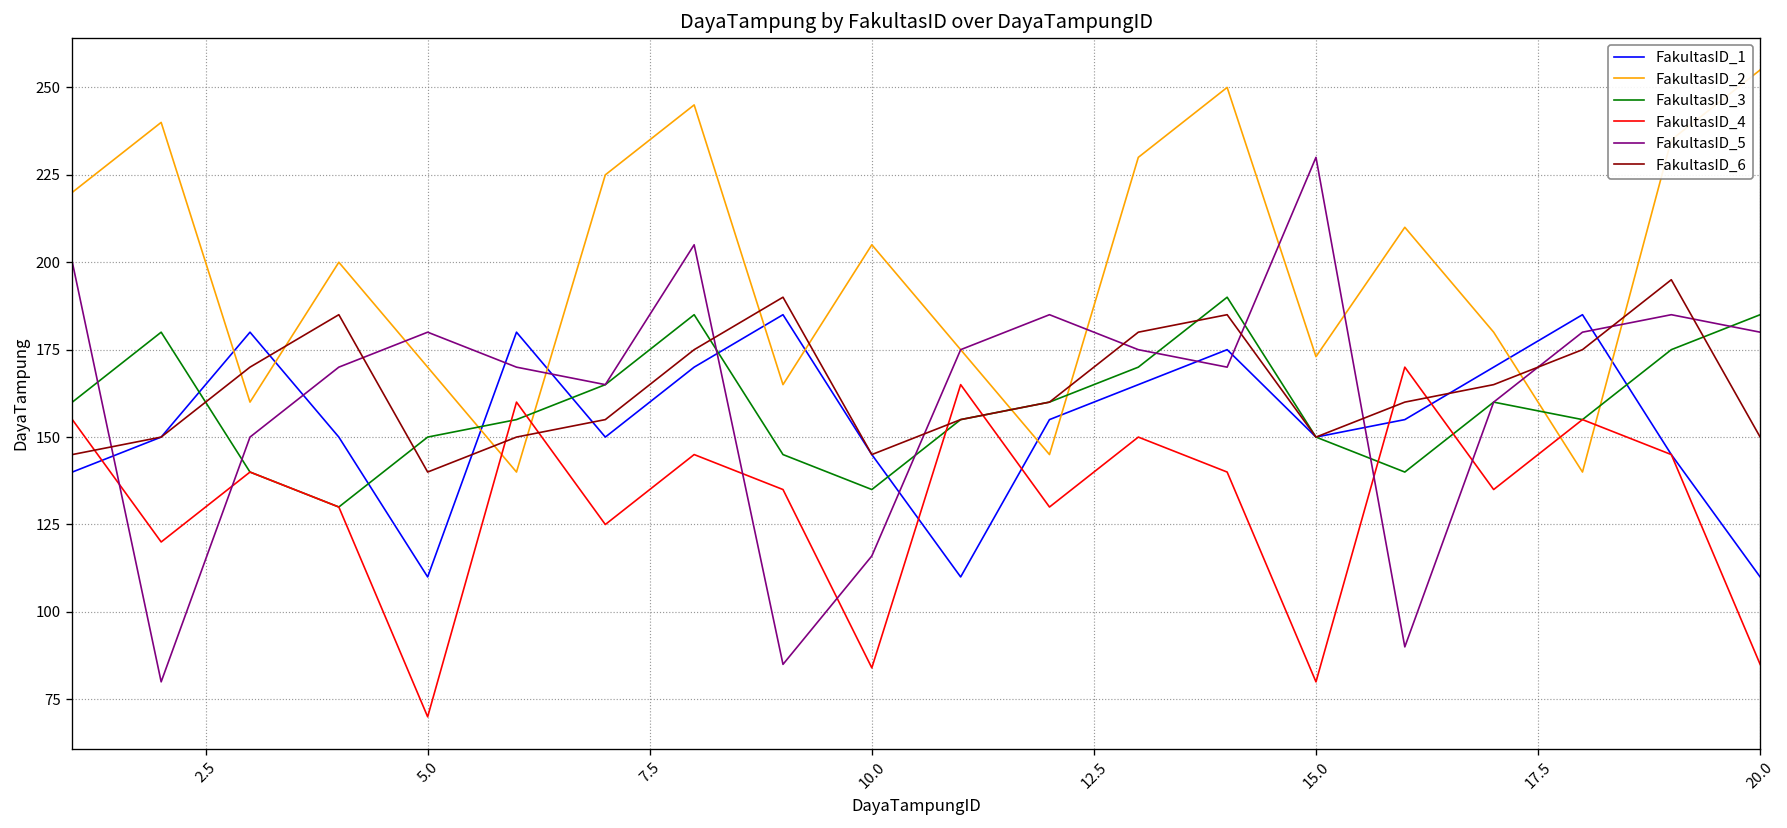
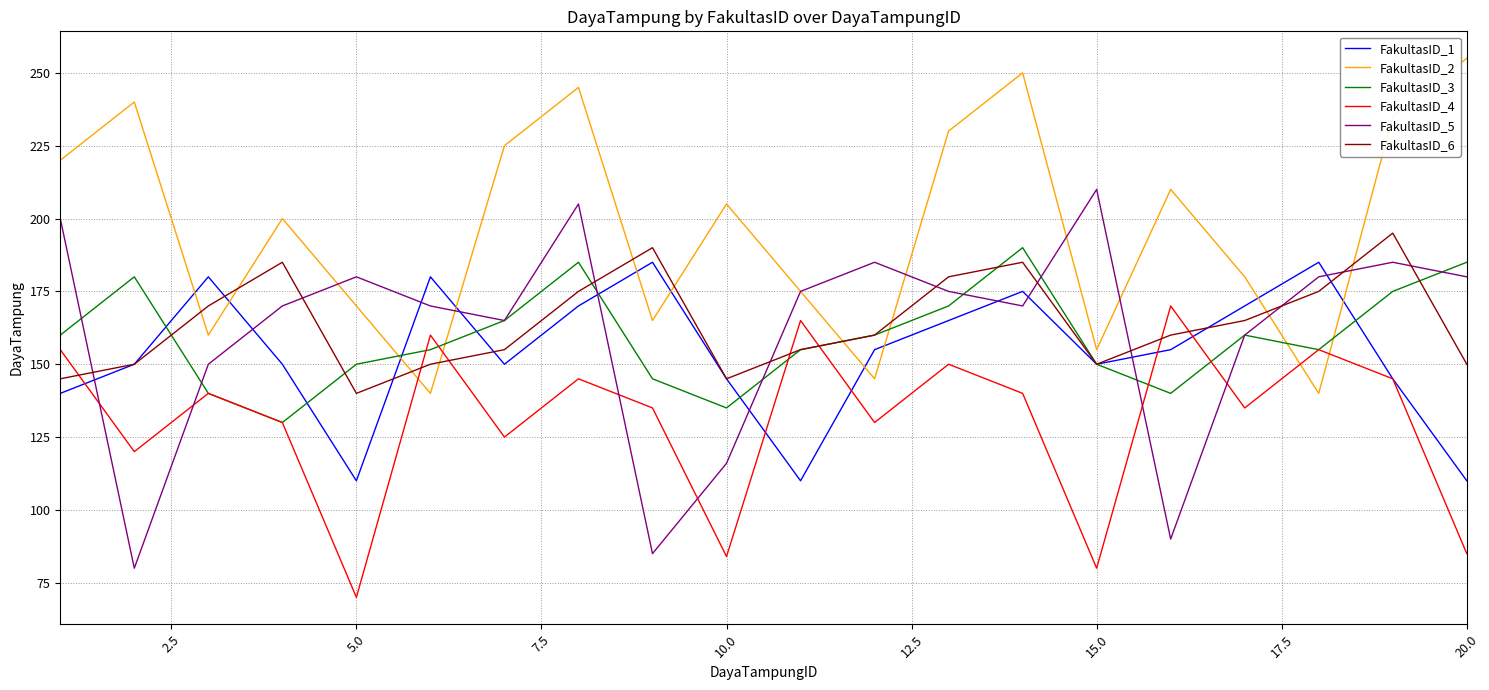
FakultasID_2, 15.0: 173 -> 155
FakultasID_5, 15.0: 230 -> 210
